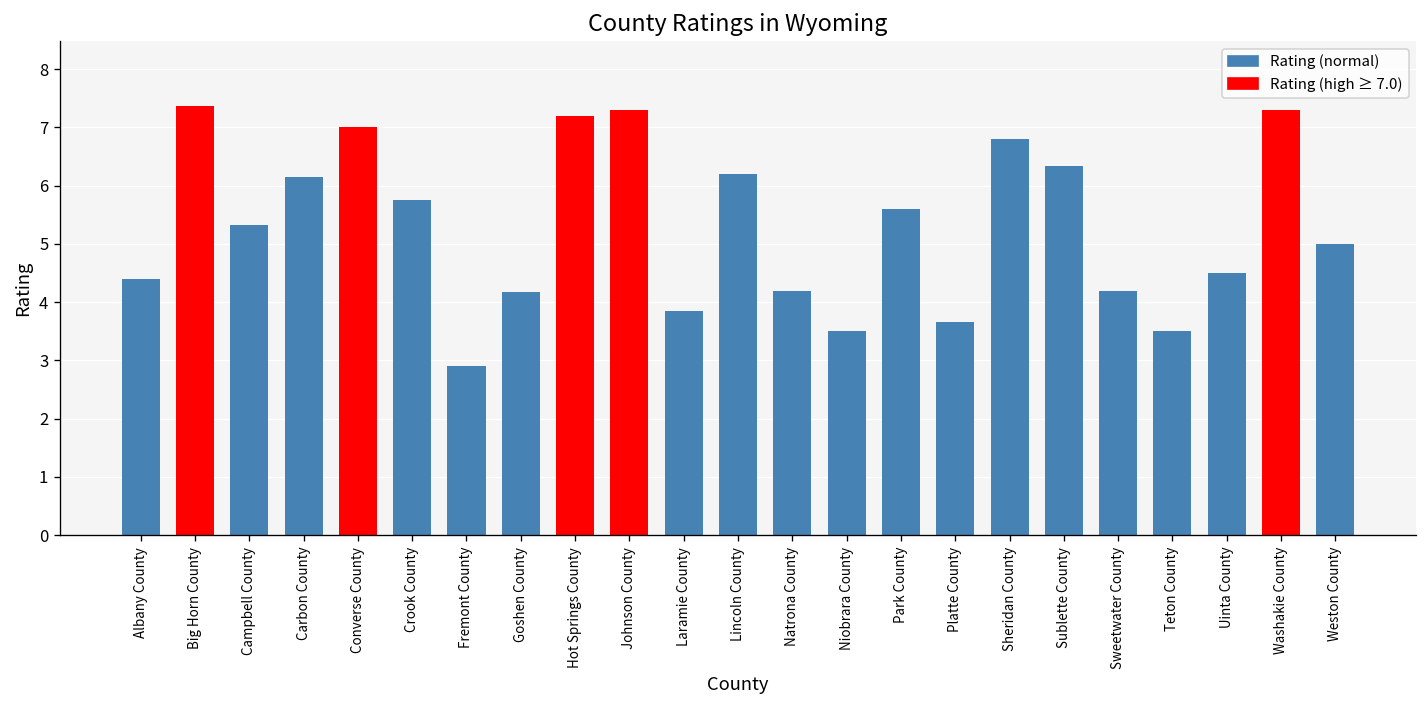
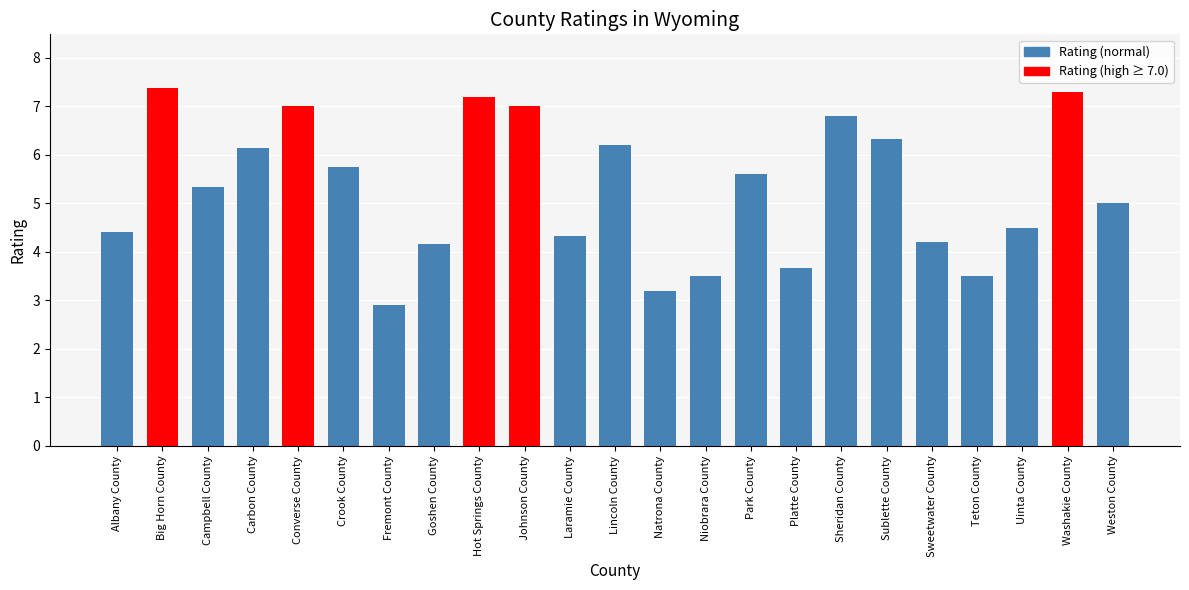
Johnson County: 7.3 -> 7.0
Laramie County: 3.9 -> 4.3
Natrona County: 4.2 -> 3.2
